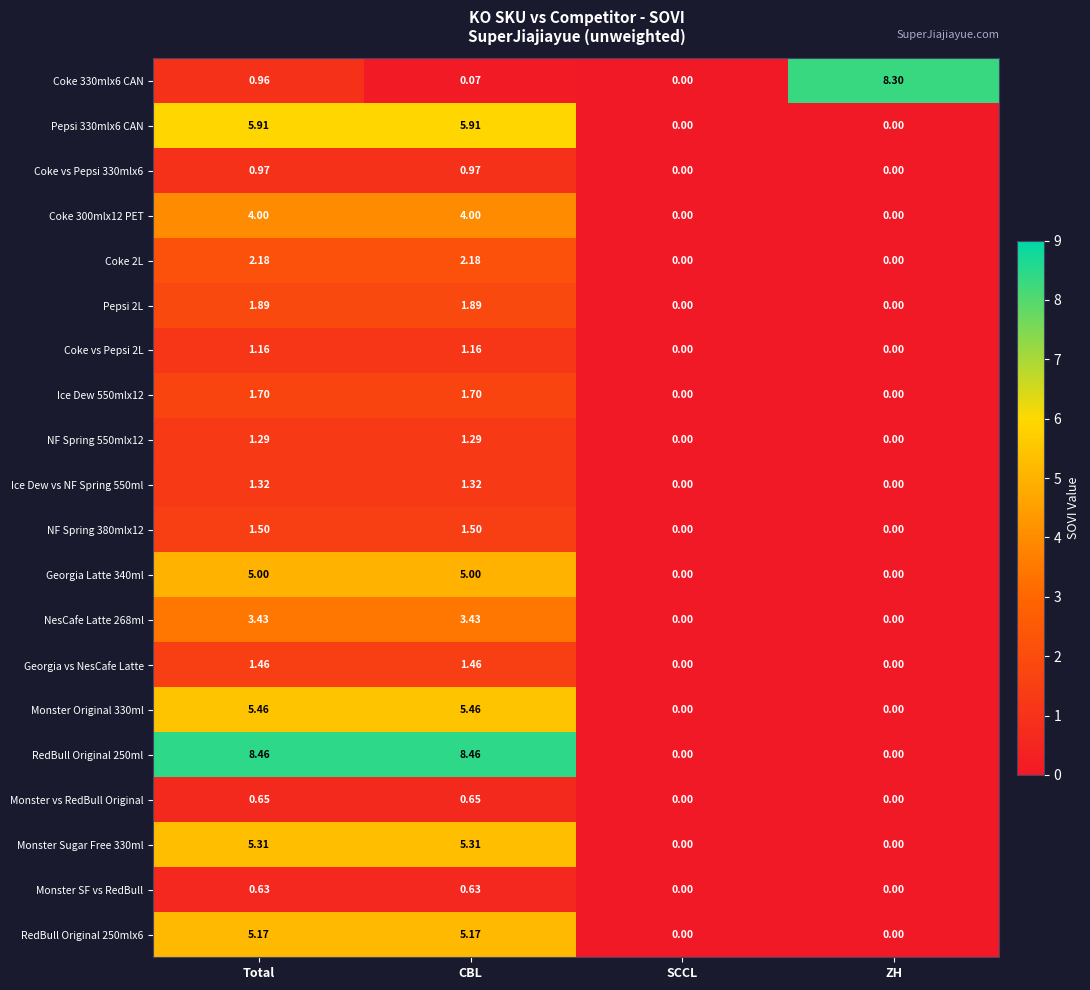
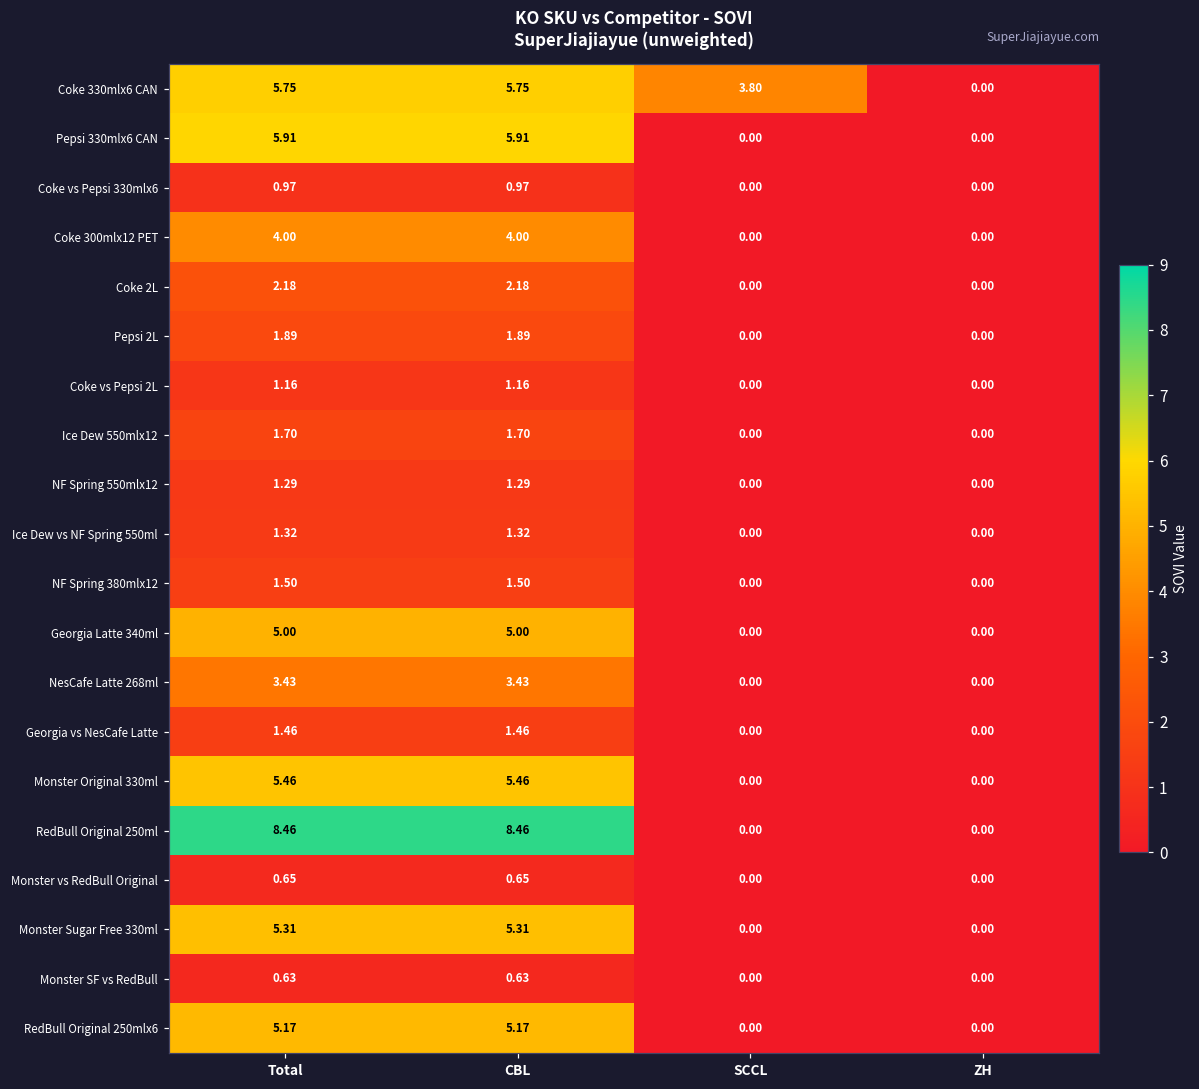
Coke 330mlx6 CAN, Total: 0.96 -> 5.75
Coke 330mlx6 CAN, CBL: 0.07 -> 5.75
Coke 330mlx6 CAN, SCCL: 0.00 -> 3.80
Coke 330mlx6 CAN, ZH: 8.30 -> 0.00
